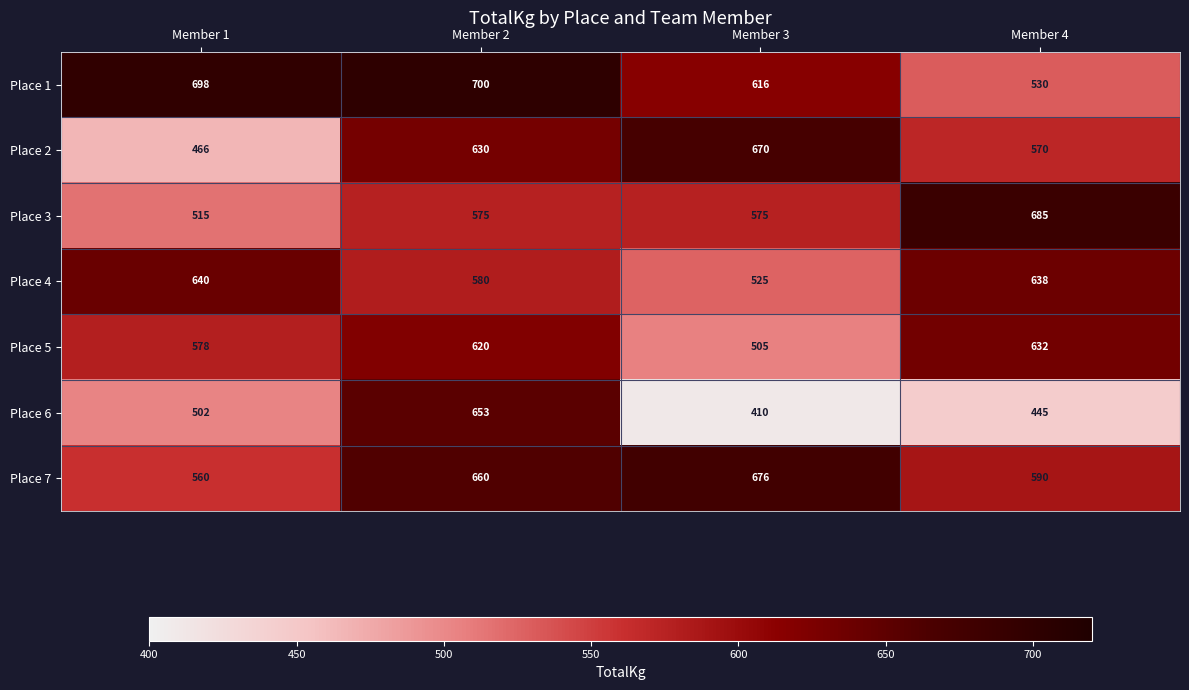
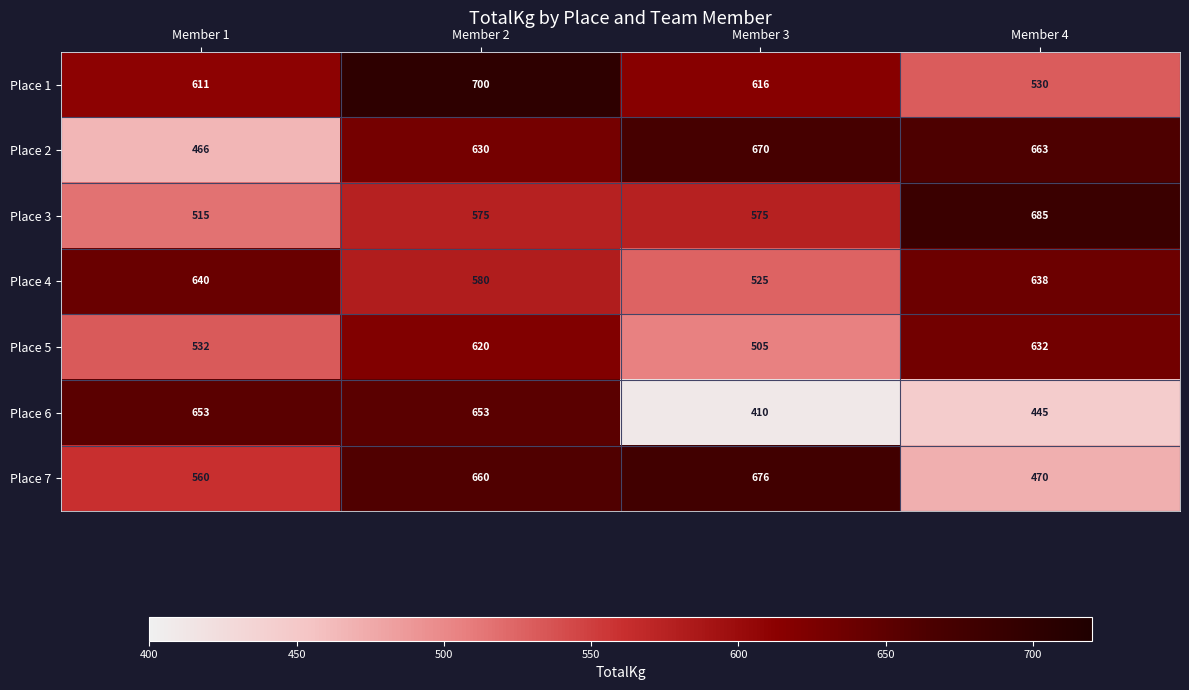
Place 1, Member 1: 698 -> 611
Place 2, Member 4: 570 -> 663
Place 5, Member 1: 578 -> 532
Place 6, Member 1: 502 -> 653
Place 7, Member 4: 590 -> 470
